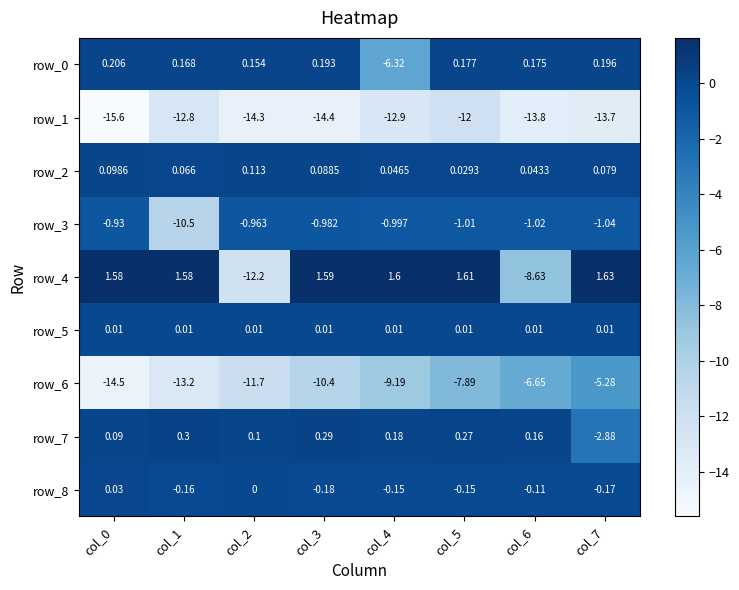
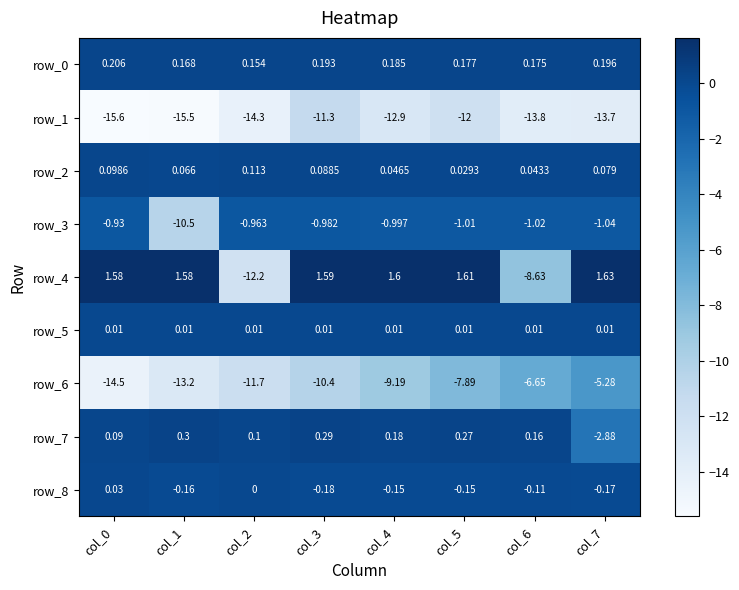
row_0, col_4: -6.32 -> 0.185
row_1, col_1: -12.8 -> -15.5
row_1, col_3: -14.4 -> -11.3
